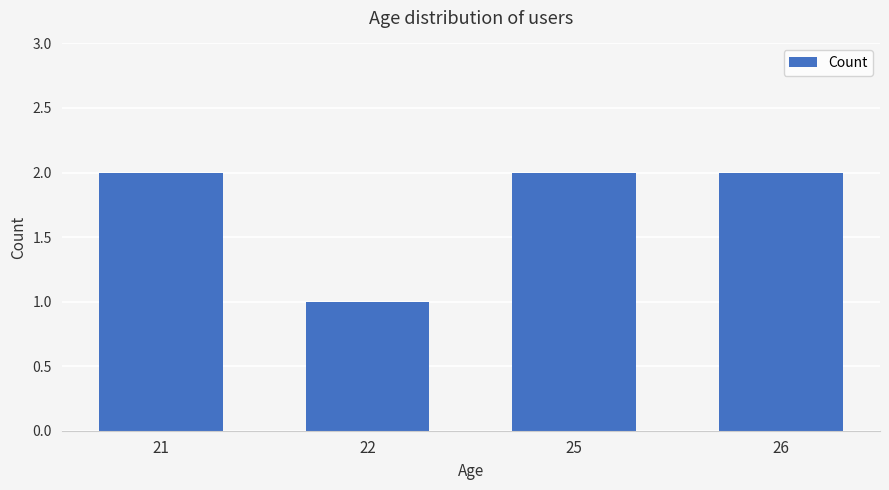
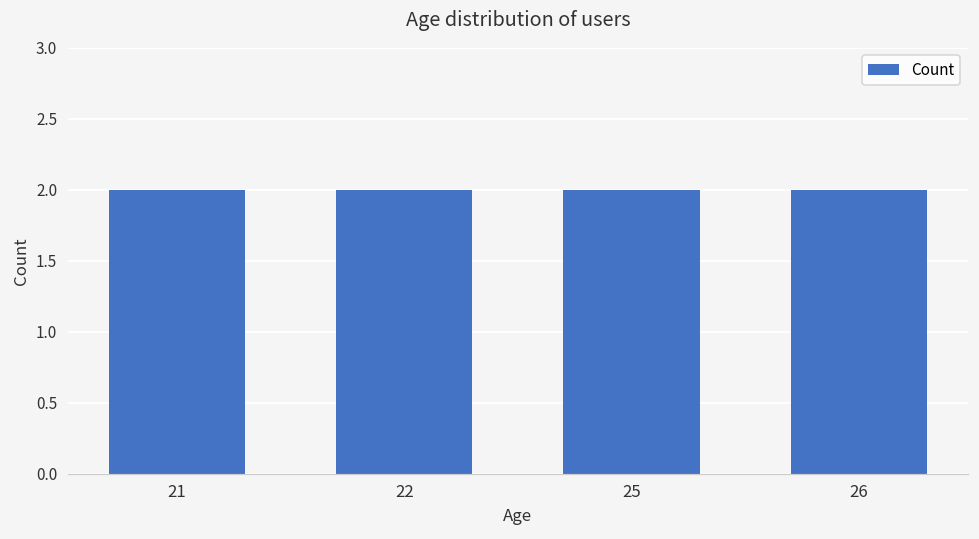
22: 1 -> 2
